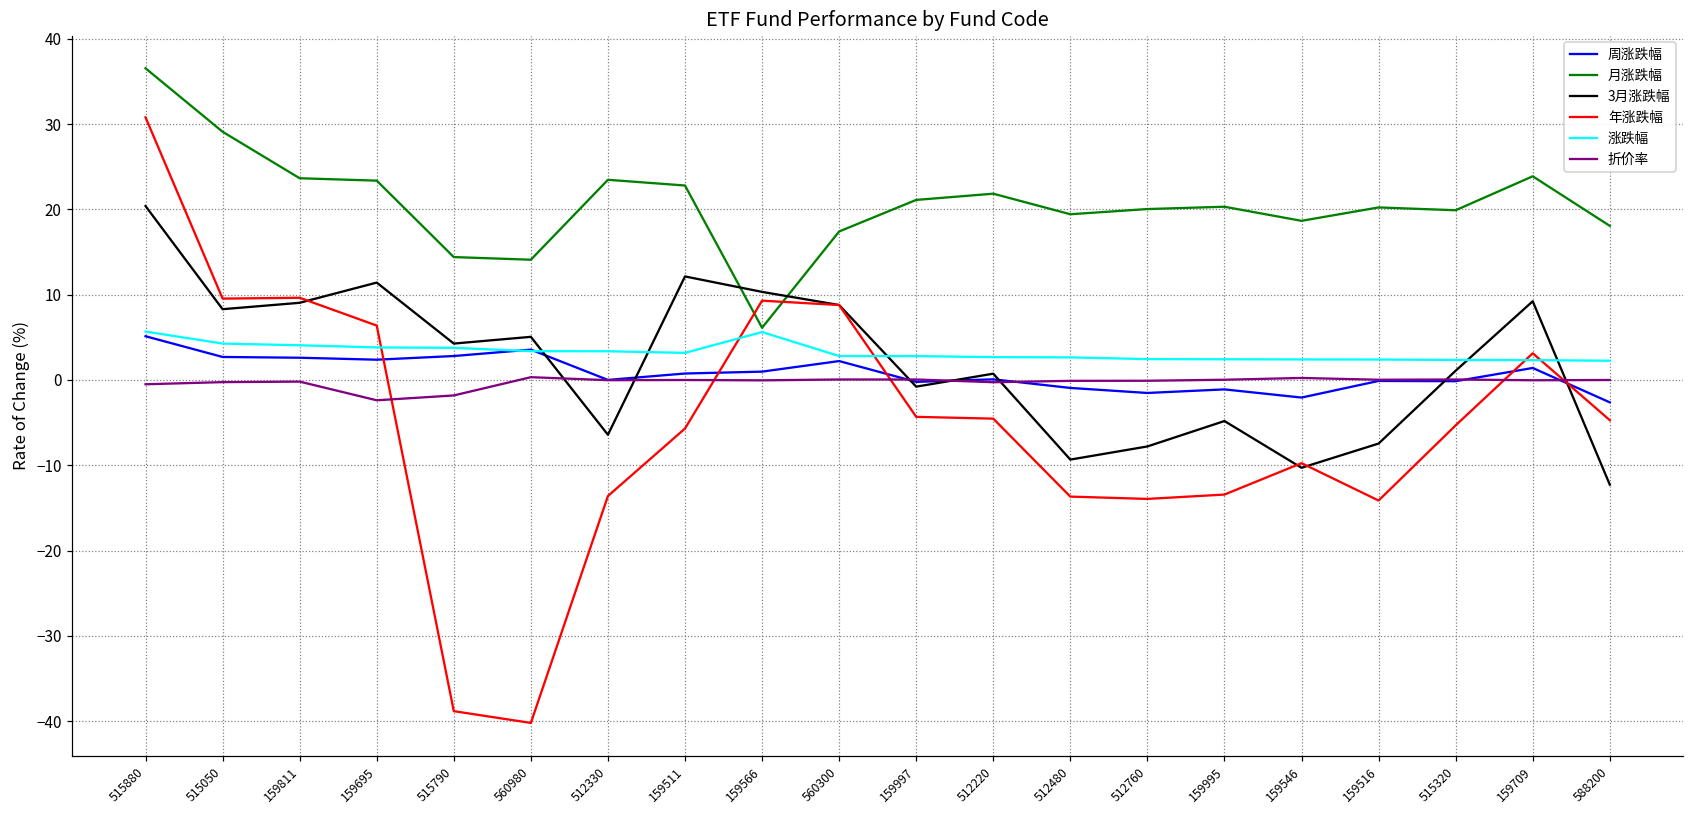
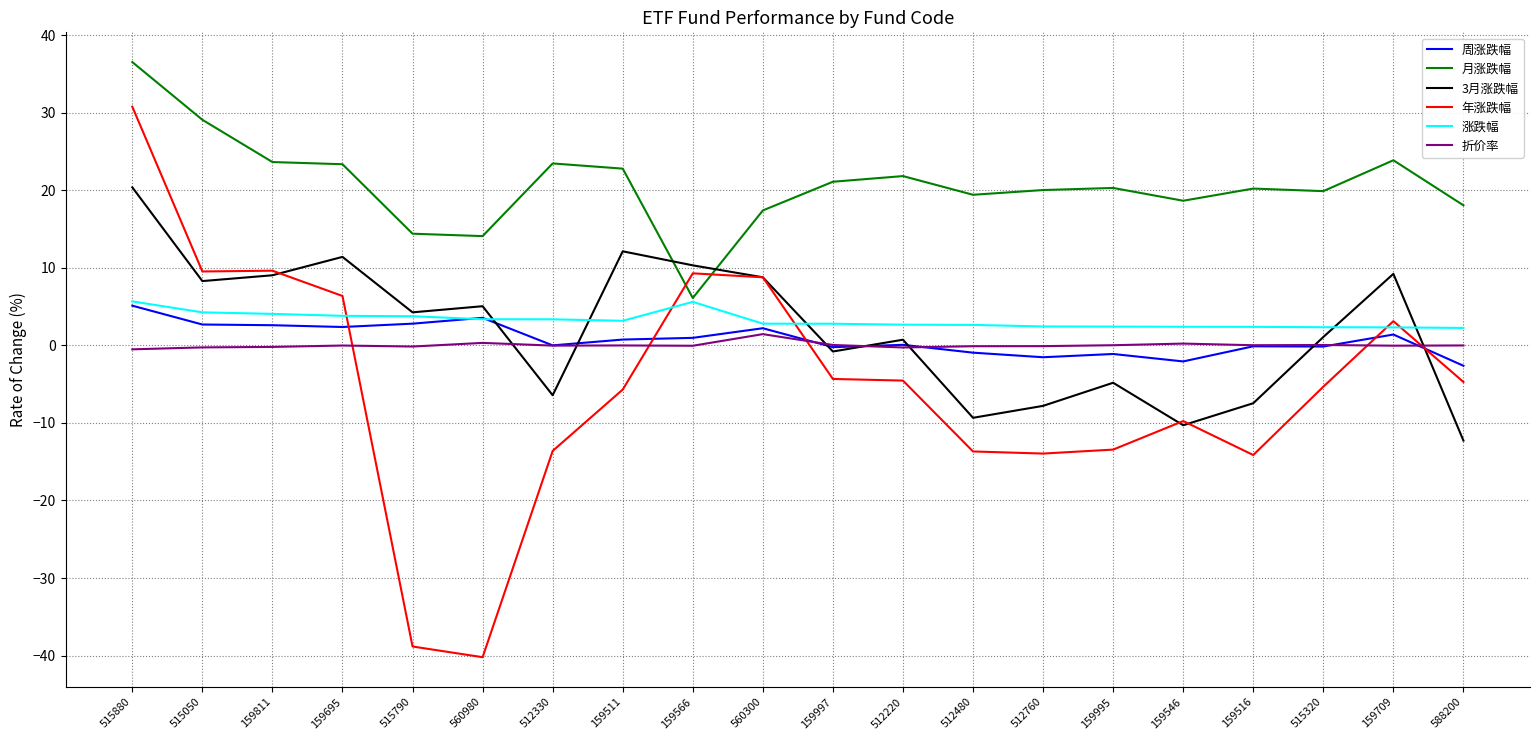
折价率, 159695: -2 -> 0
折价率, 515790: -2 -> 0
折价率, 560300: 0 -> 1
